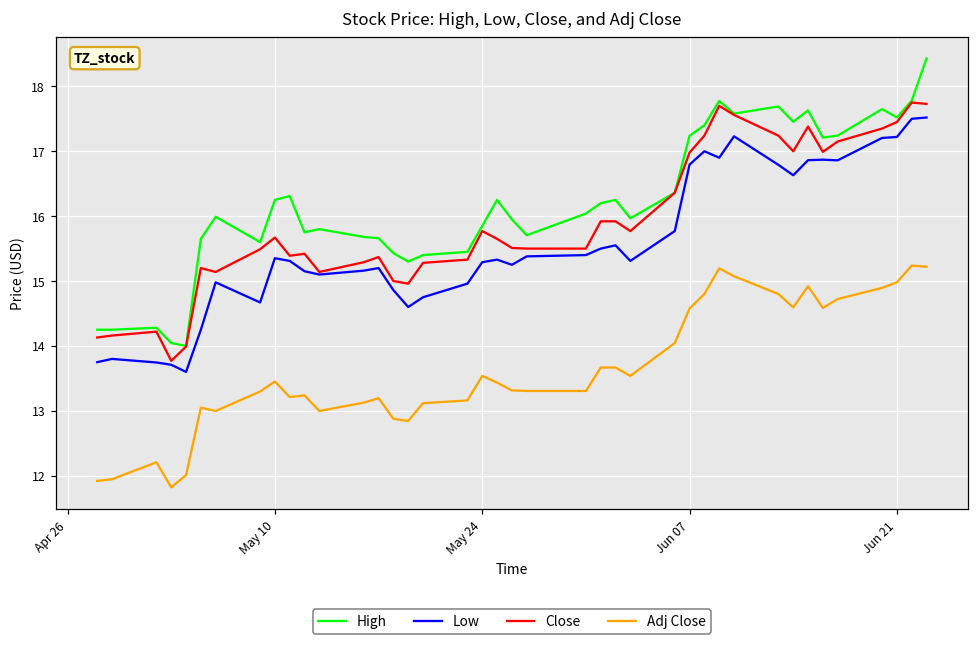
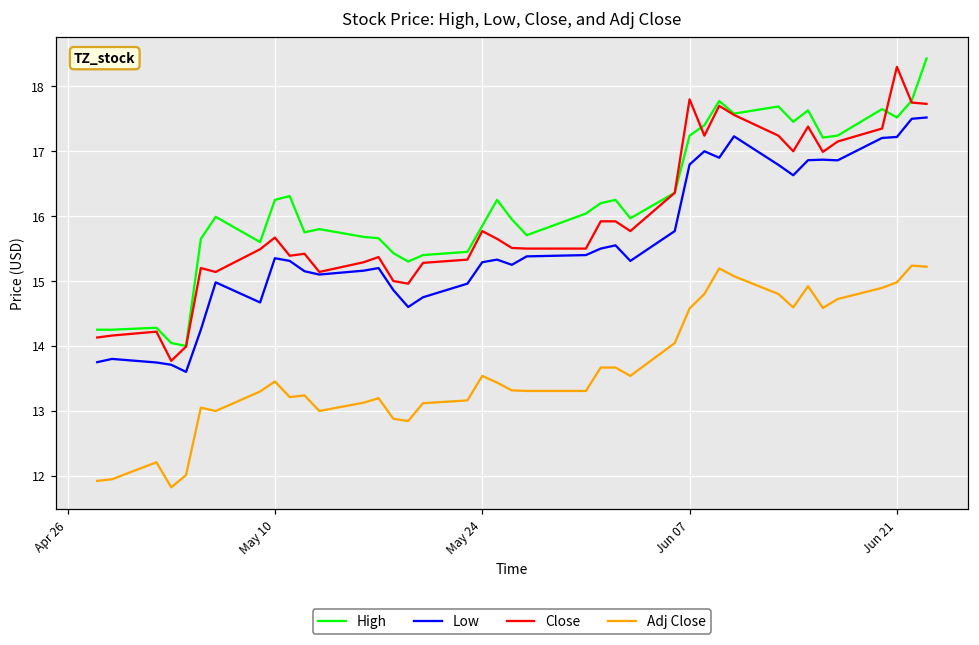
Close, Jun 07: 17.0 -> 17.8
Close, Jun 21: 17.5 -> 18.3
